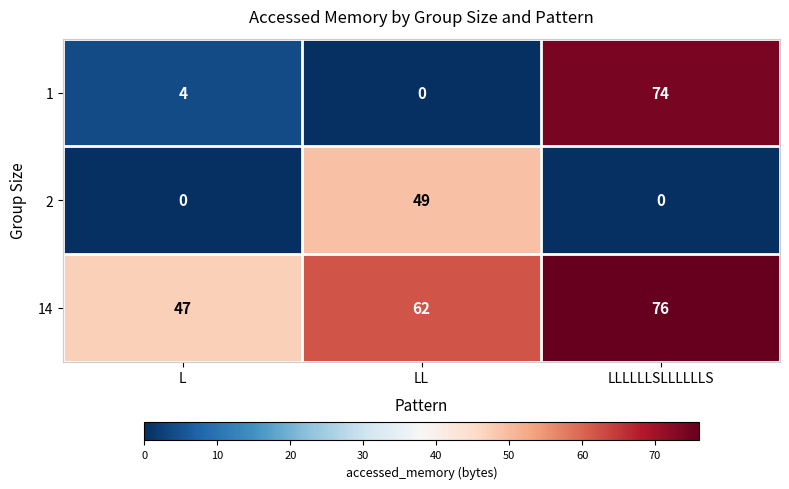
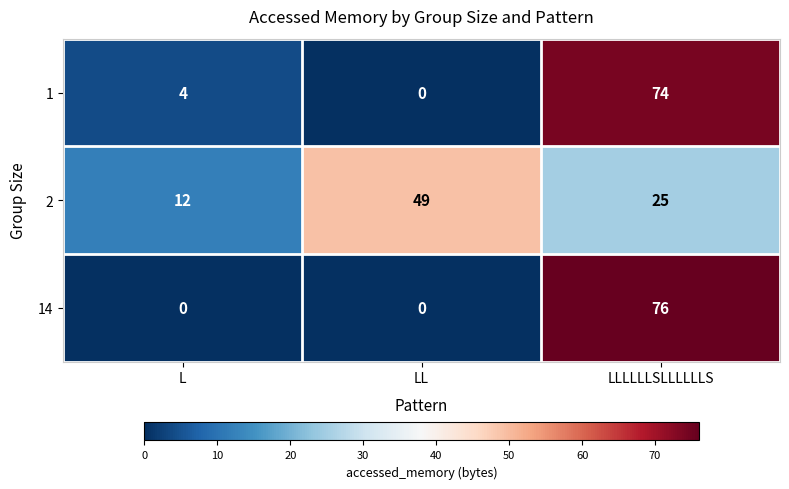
2, L: 0 -> 12
2, LLLLLLSLLLLLLS: 0 -> 25
14, L: 47 -> 0
14, LL: 62 -> 0
